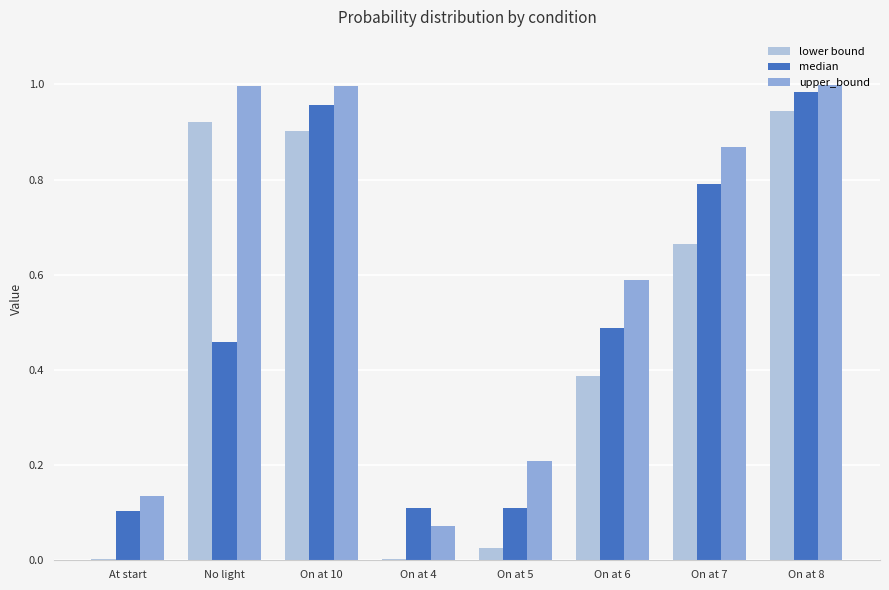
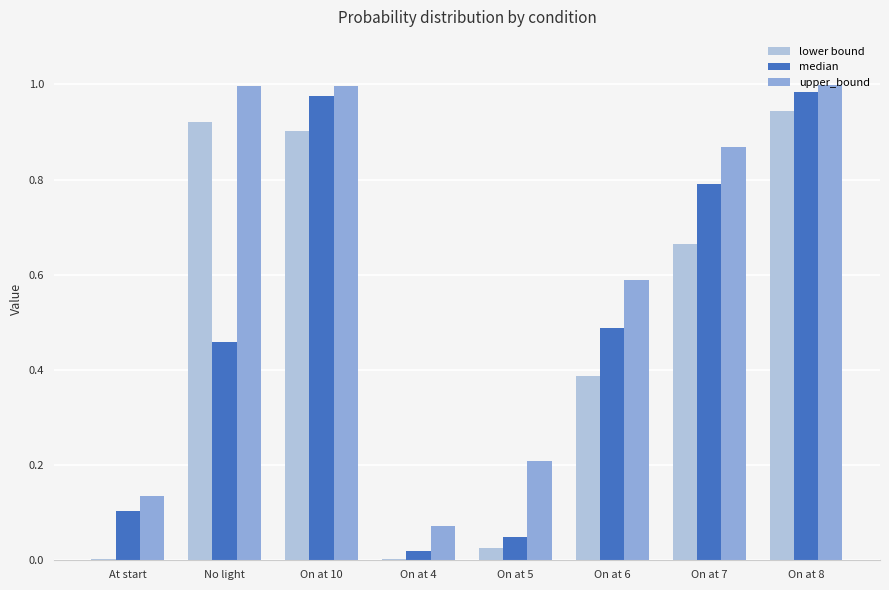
median, On at 10: 0.96 -> 0.98
median, On at 4: 0.11 -> 0.02
median, On at 5: 0.11 -> 0.05
